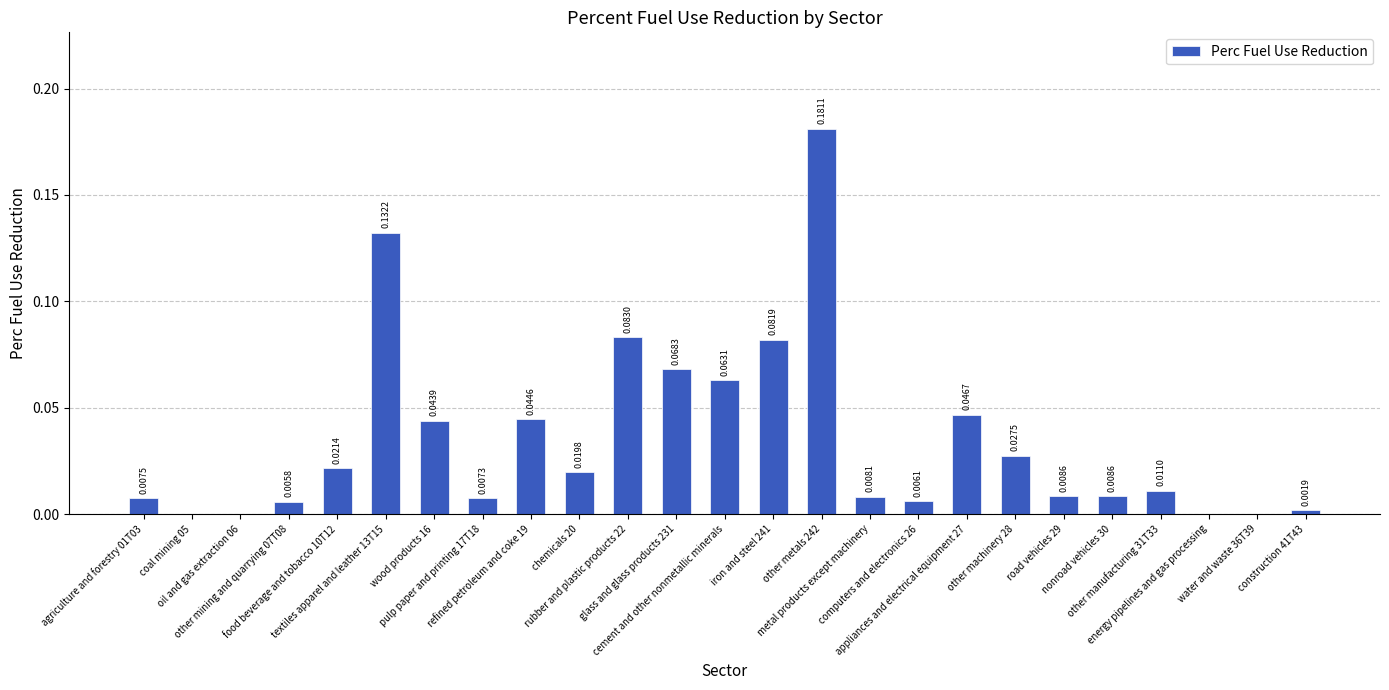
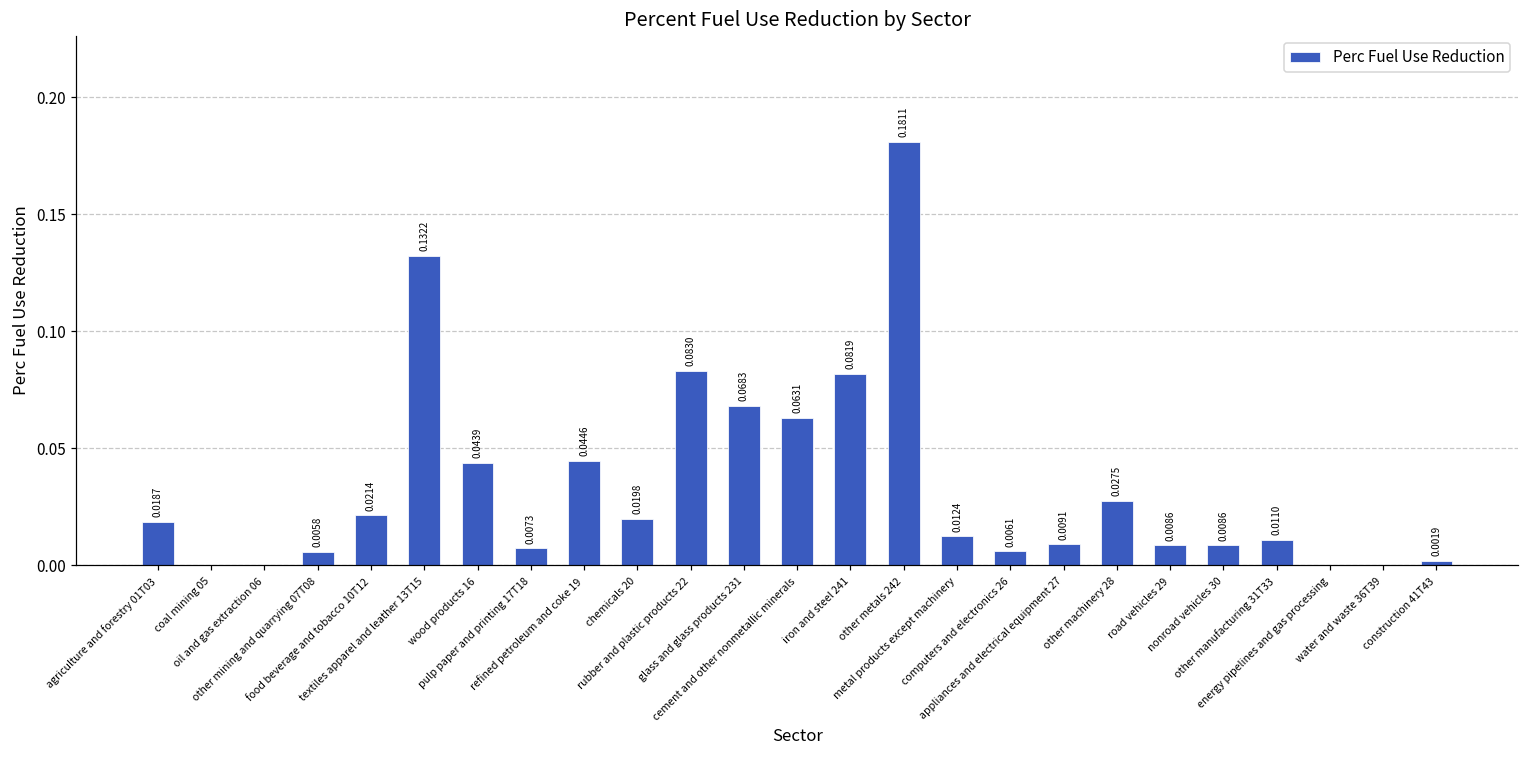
agriculture and forestry 01T03: 0.0075 -> 0.0187
metal products except machinery: 0.0081 -> 0.0124
appliances and electrical equipment 27: 0.0467 -> 0.0091
